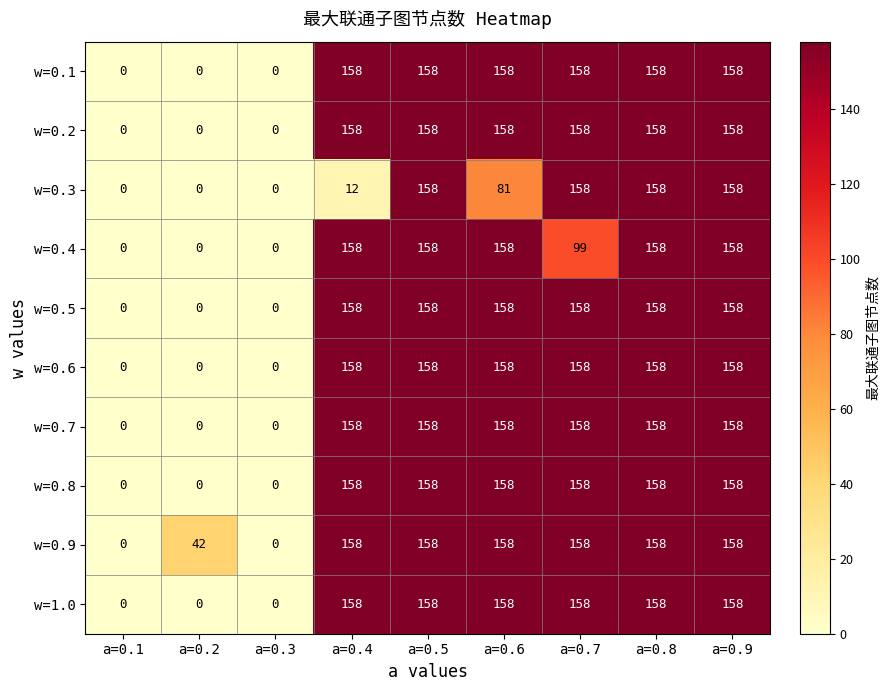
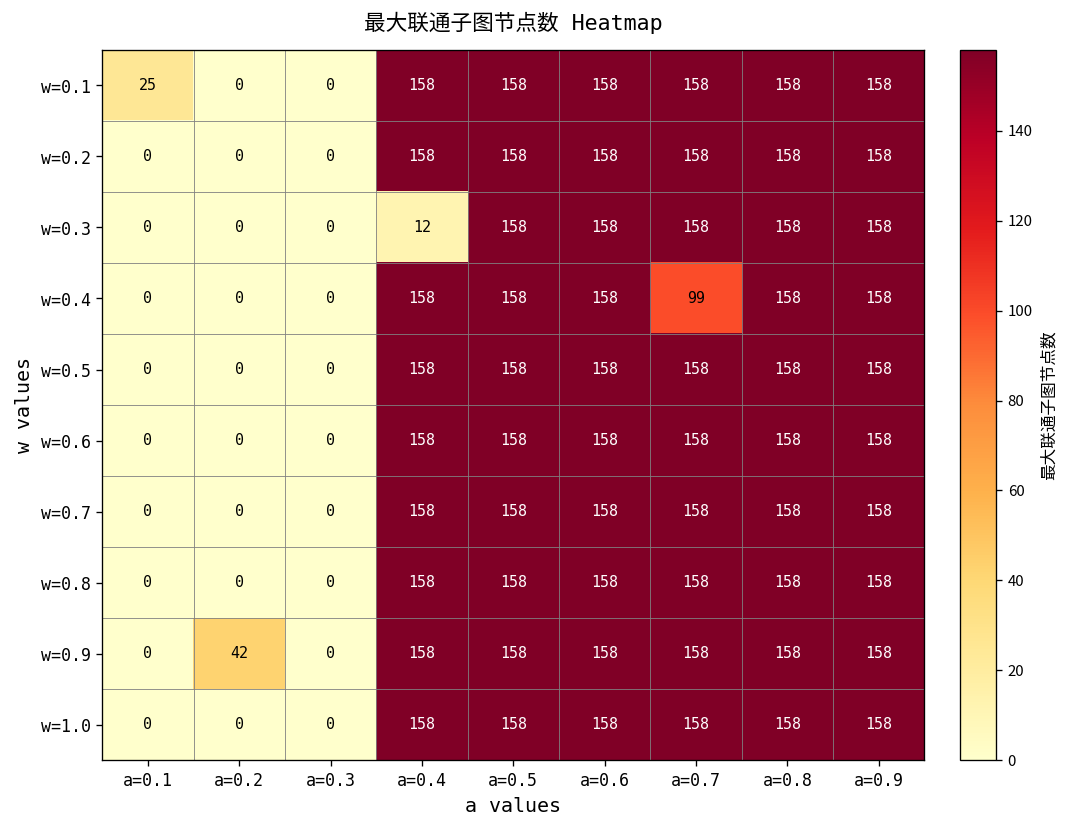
w=0.1, a=0.1: 0 -> 25
w=0.3, a=0.6: 81 -> 158
